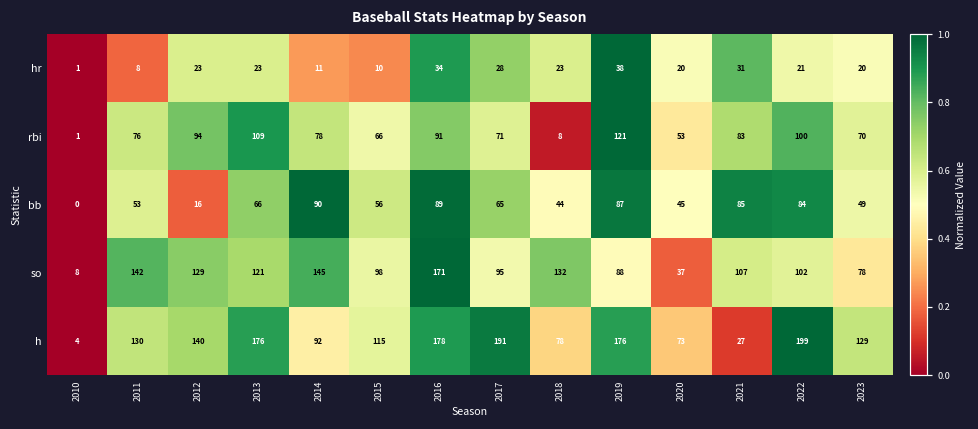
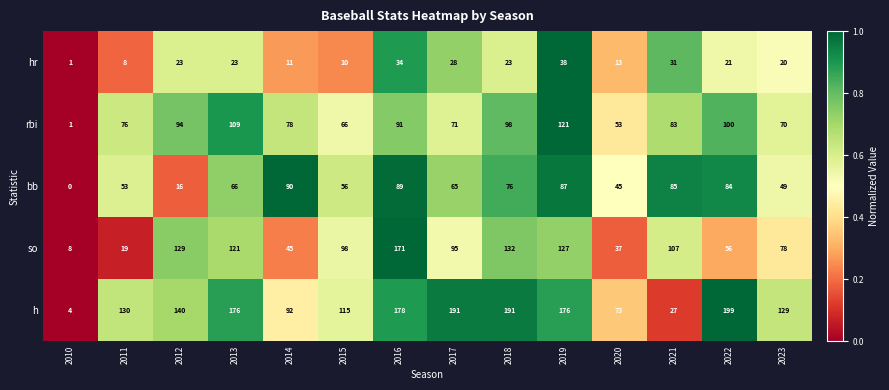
hr, 2020: 20 -> 13
rbi, 2018: 8 -> 98
bb, 2018: 44 -> 76
so, 2011: 142 -> 19
so, 2014: 145 -> 45
so, 2019: 88 -> 127
so, 2022: 102 -> 56
h, 2018: 78 -> 191
